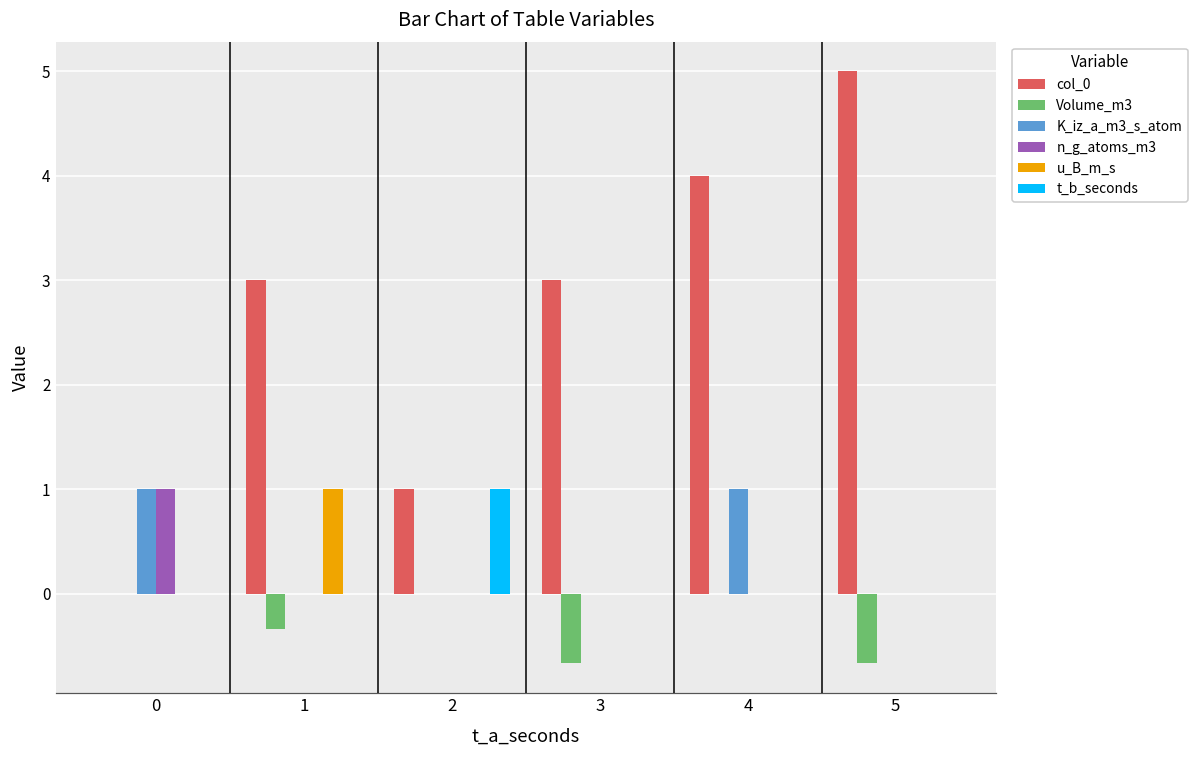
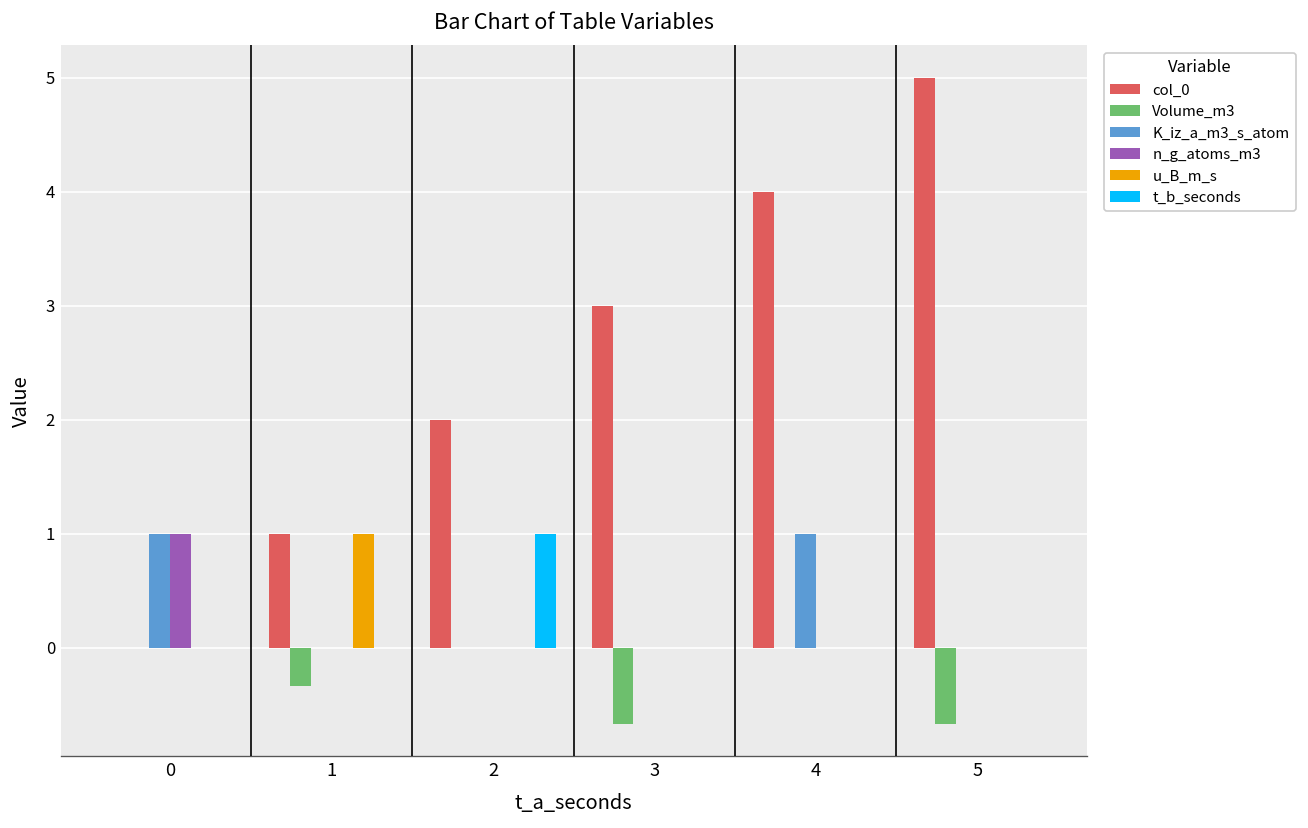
col_0, 1: 3 -> 1
col_0, 2: 1 -> 2
